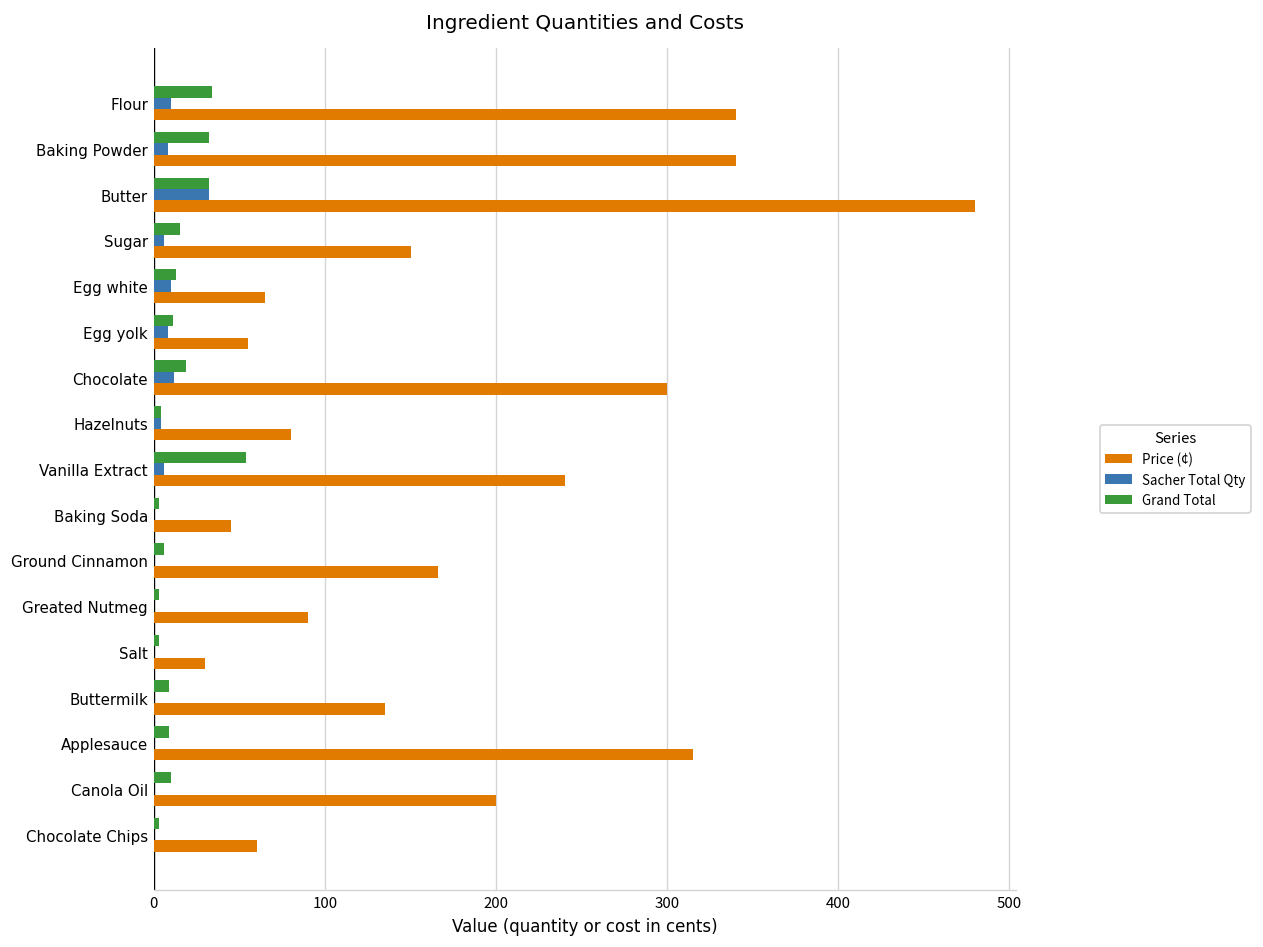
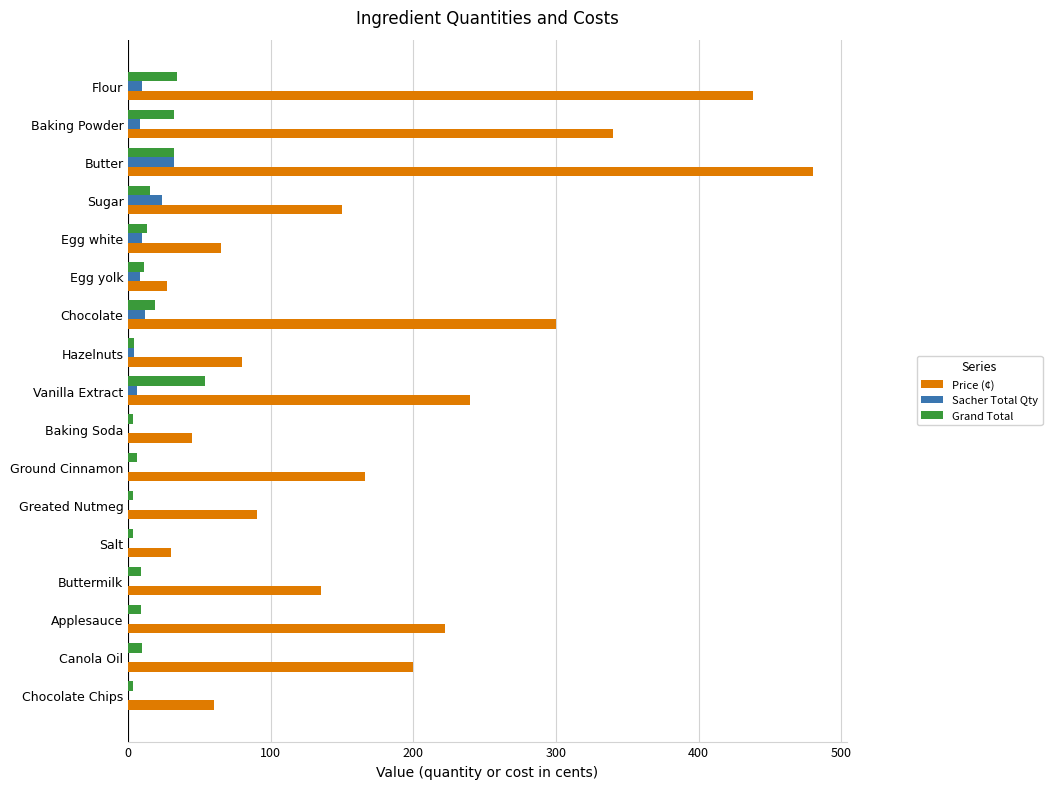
Price (¢), Flour: 340 -> 438
Sacher Total Qty, Sugar: 6 -> 24
Price (¢), Egg yolk: 55 -> 27
Price (¢), Applesauce: 315 -> 222
